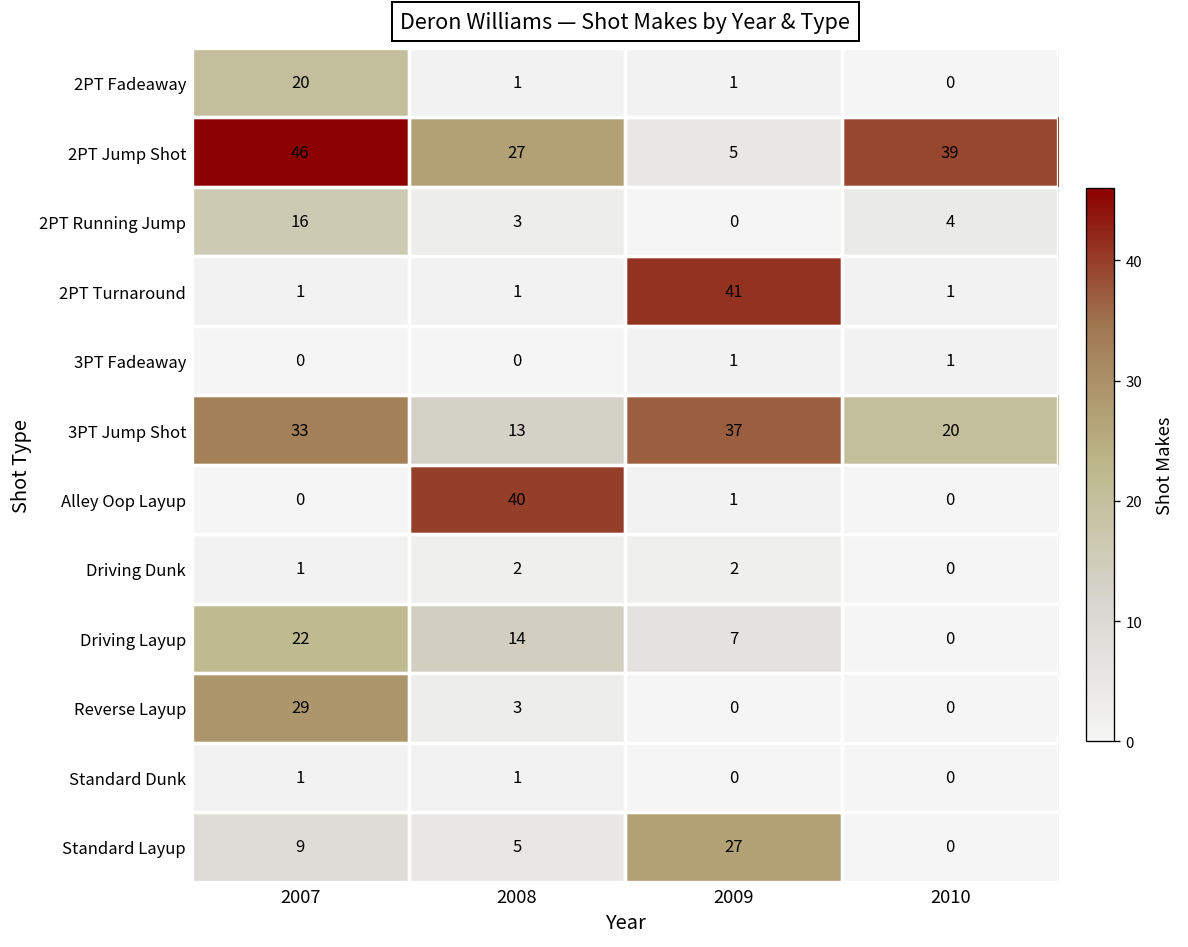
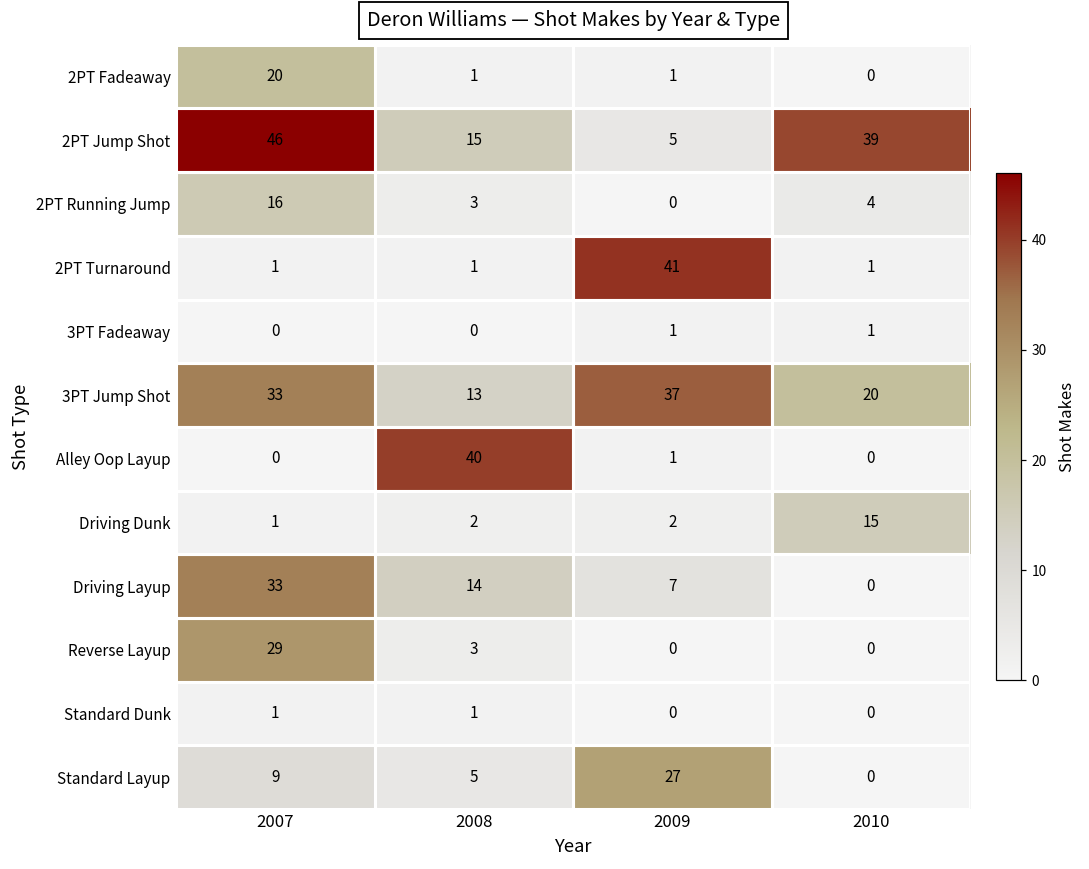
2PT Jump Shot, 2008: 27 -> 15
Driving Dunk, 2010: 0 -> 15
Driving Layup, 2007: 22 -> 33
